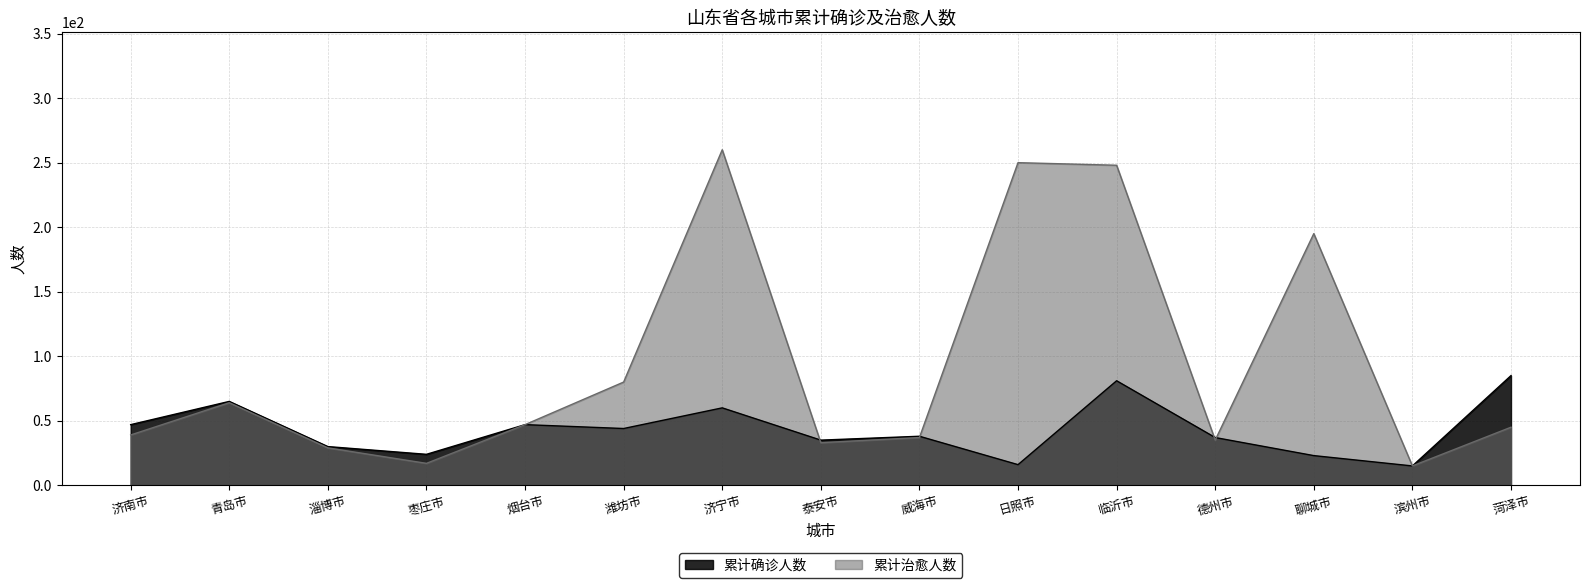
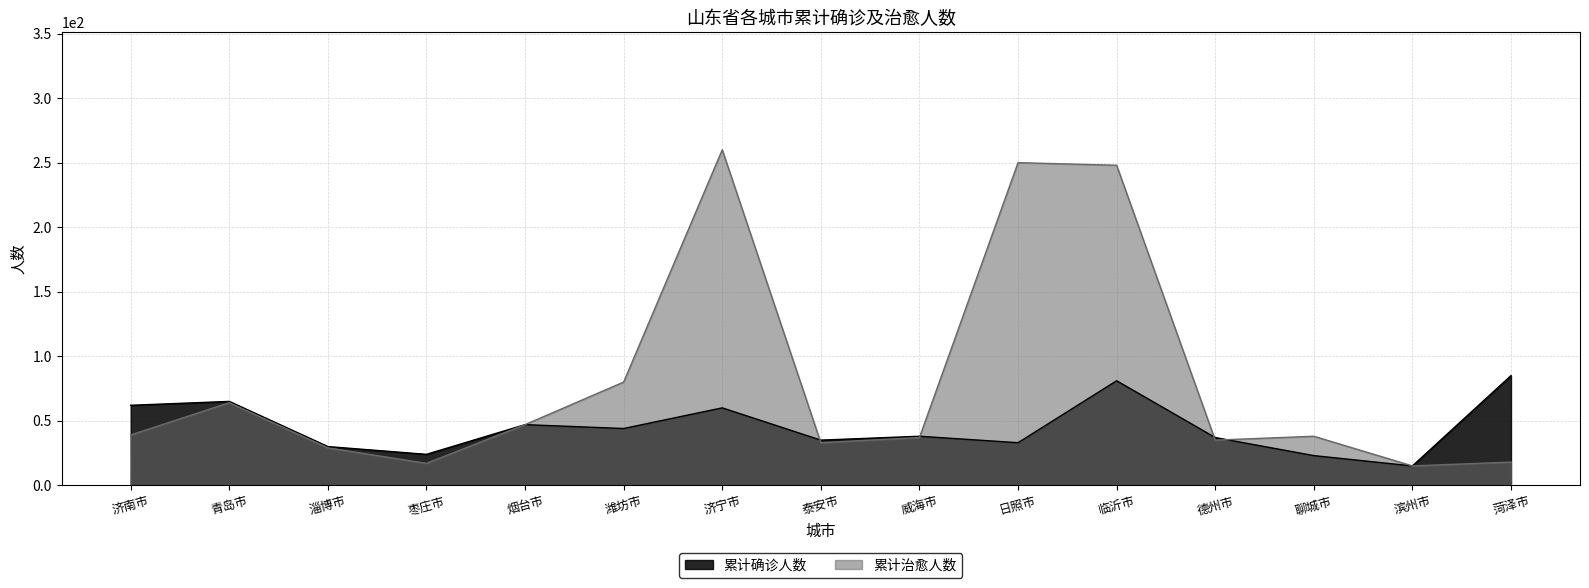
累计确诊人数, 济南市: 47 -> 62
累计确诊人数, 日照市: 16 -> 33
累计治愈人数, 聊城市: 195 -> 38
累计治愈人数, 菏泽市: 45 -> 18
